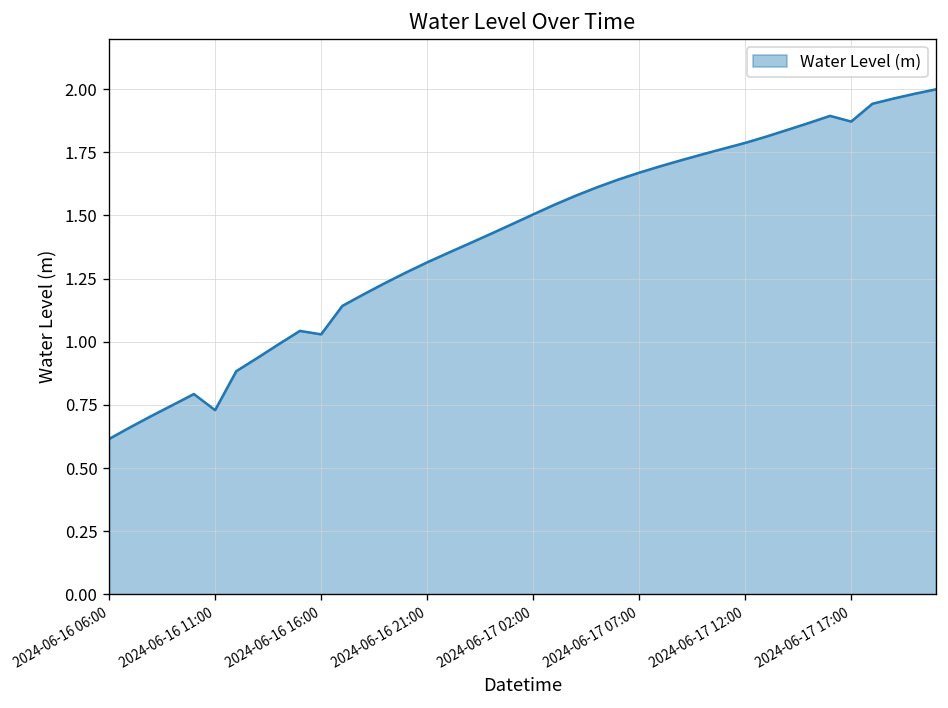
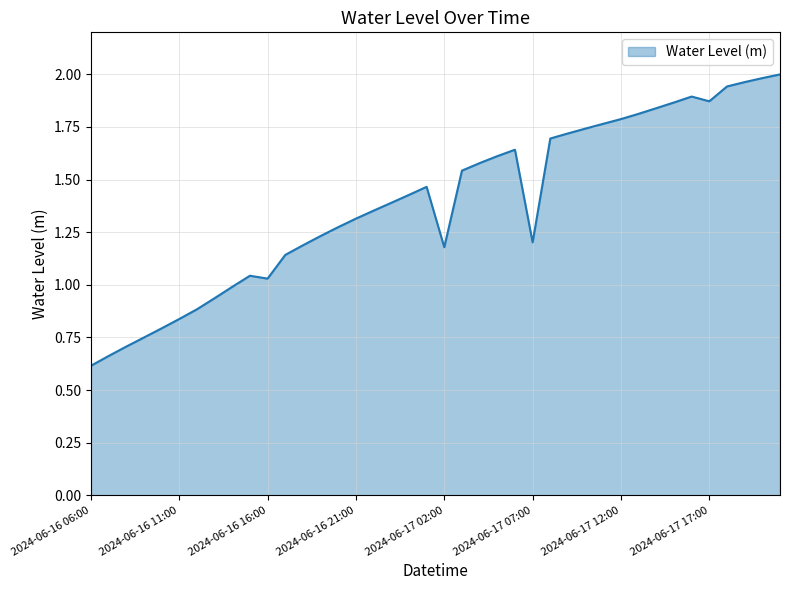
2024-06-16 11:00: 0.73 -> 0.84
2024-06-17 02:00: 1.50 -> 1.18
2024-06-17 07:00: 1.67 -> 1.20
